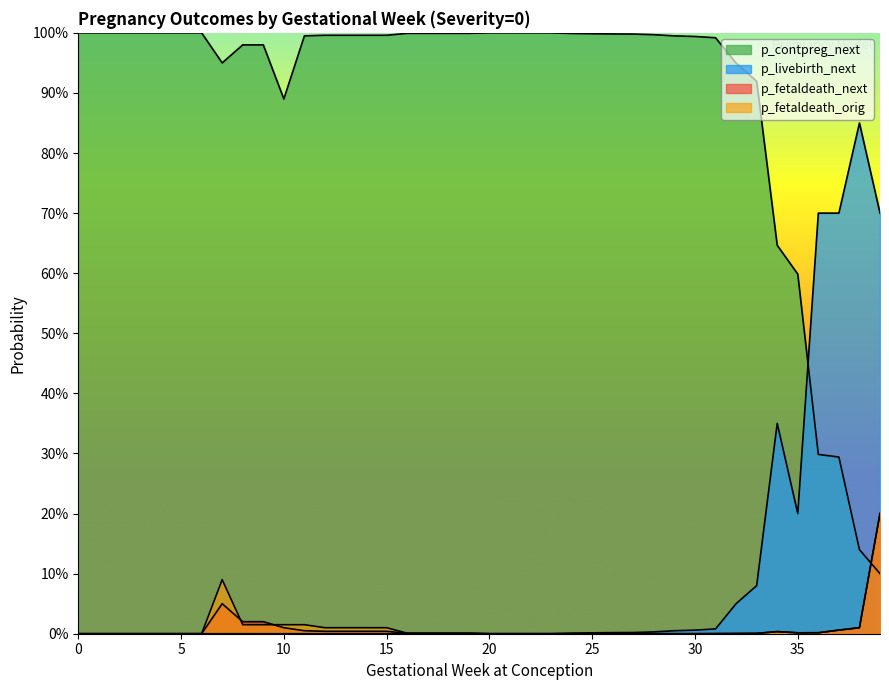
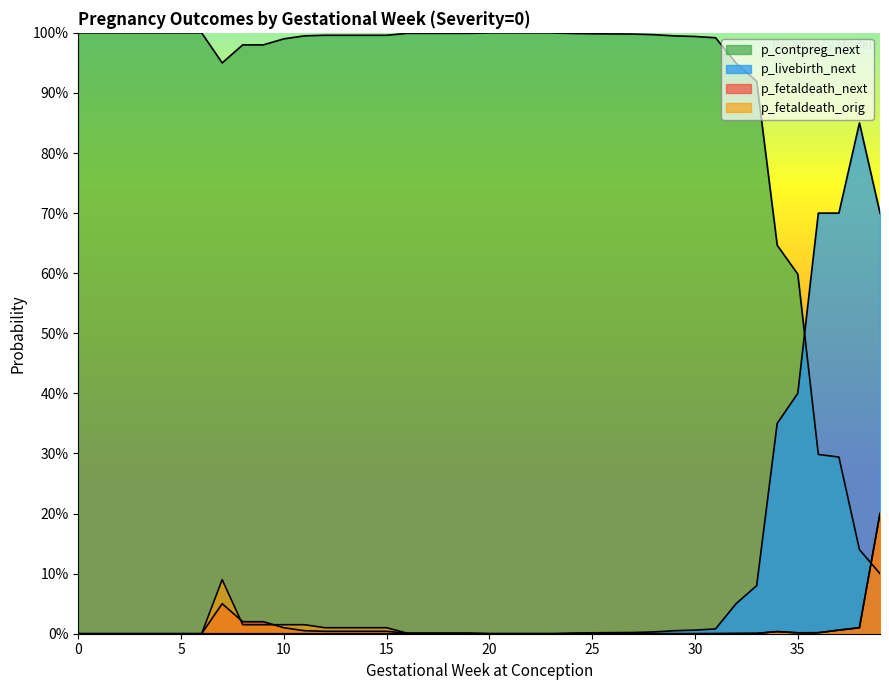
p_contpreg_next, 10: 89% -> 99%
p_livebirth_next, 35: 20% -> 40%
